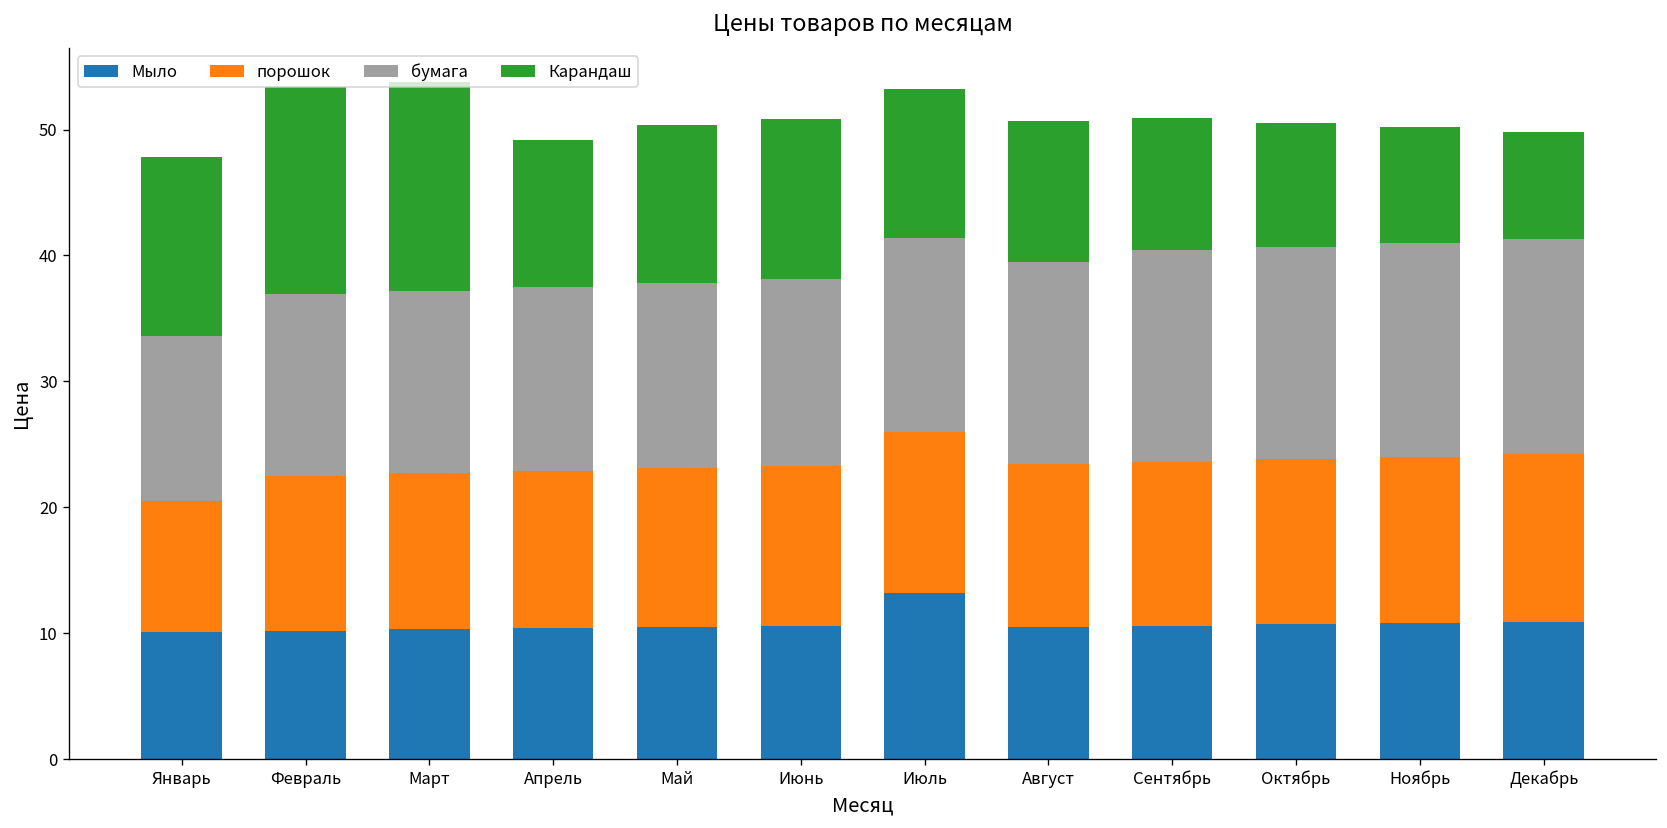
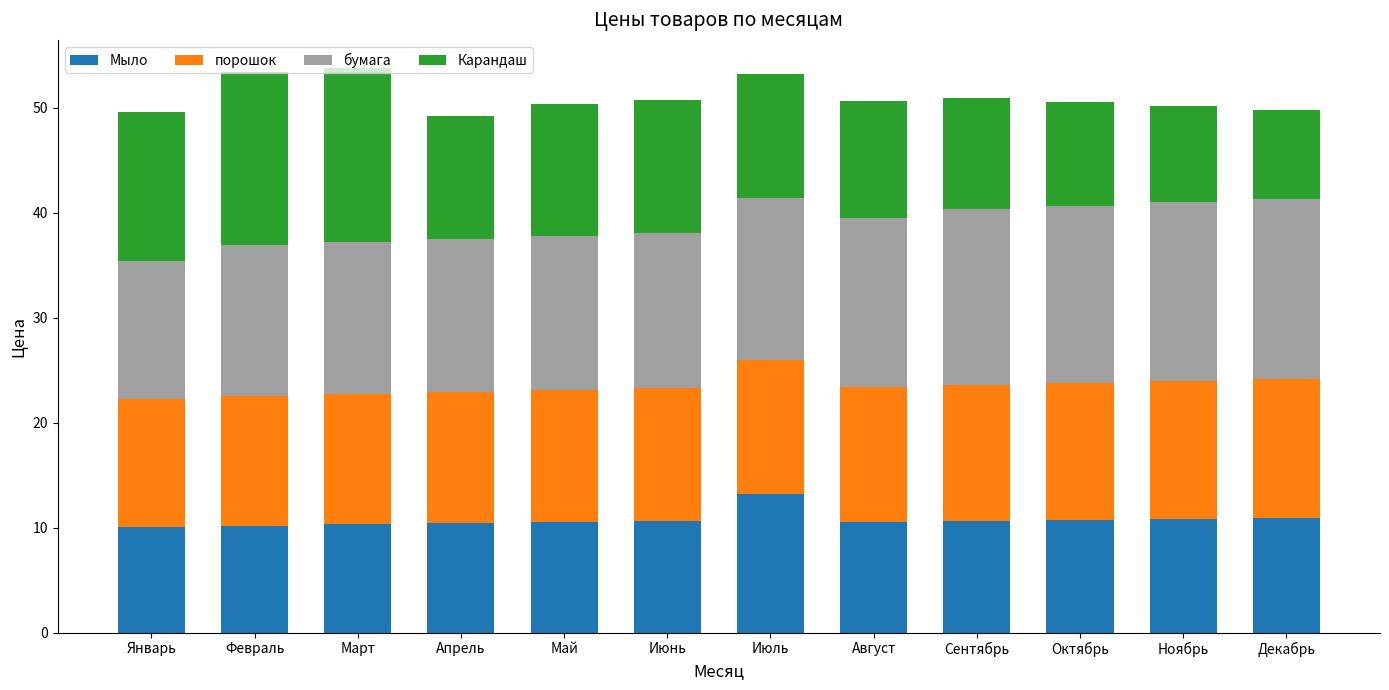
порошок, Январь: 10.4 -> 12.2
